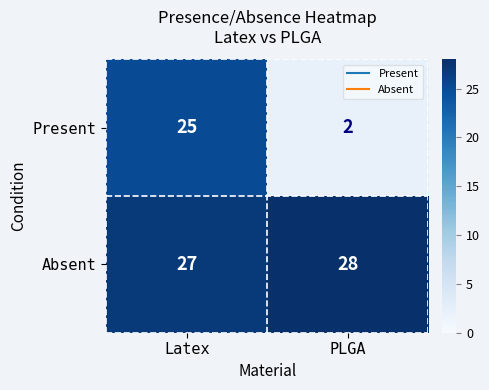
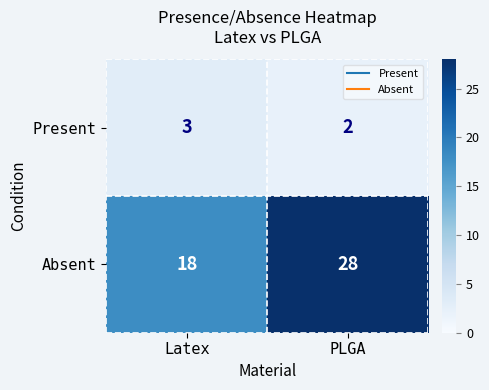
Present, Latex: 25 -> 3
Absent, Latex: 27 -> 18
